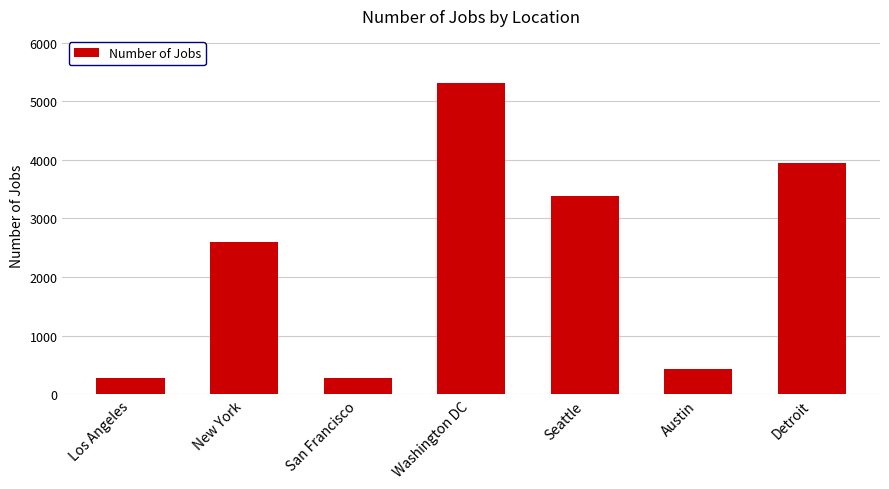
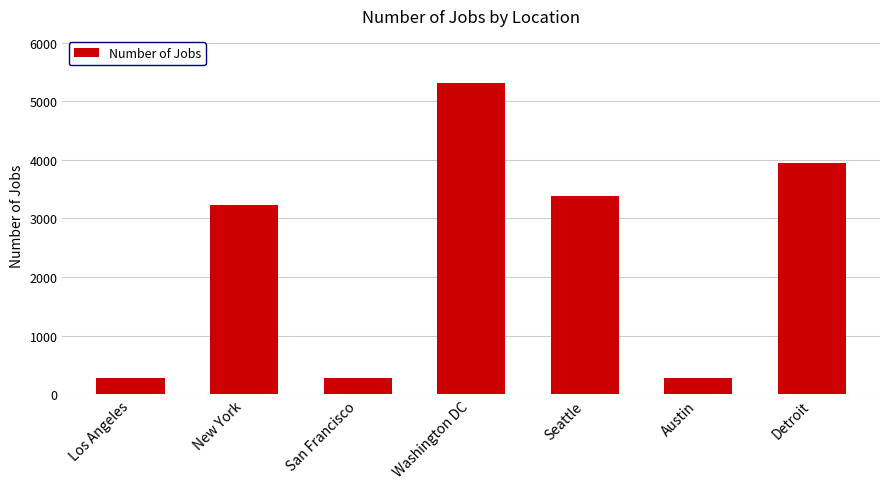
New York: 2600 -> 3200
Austin: 400 -> 300
